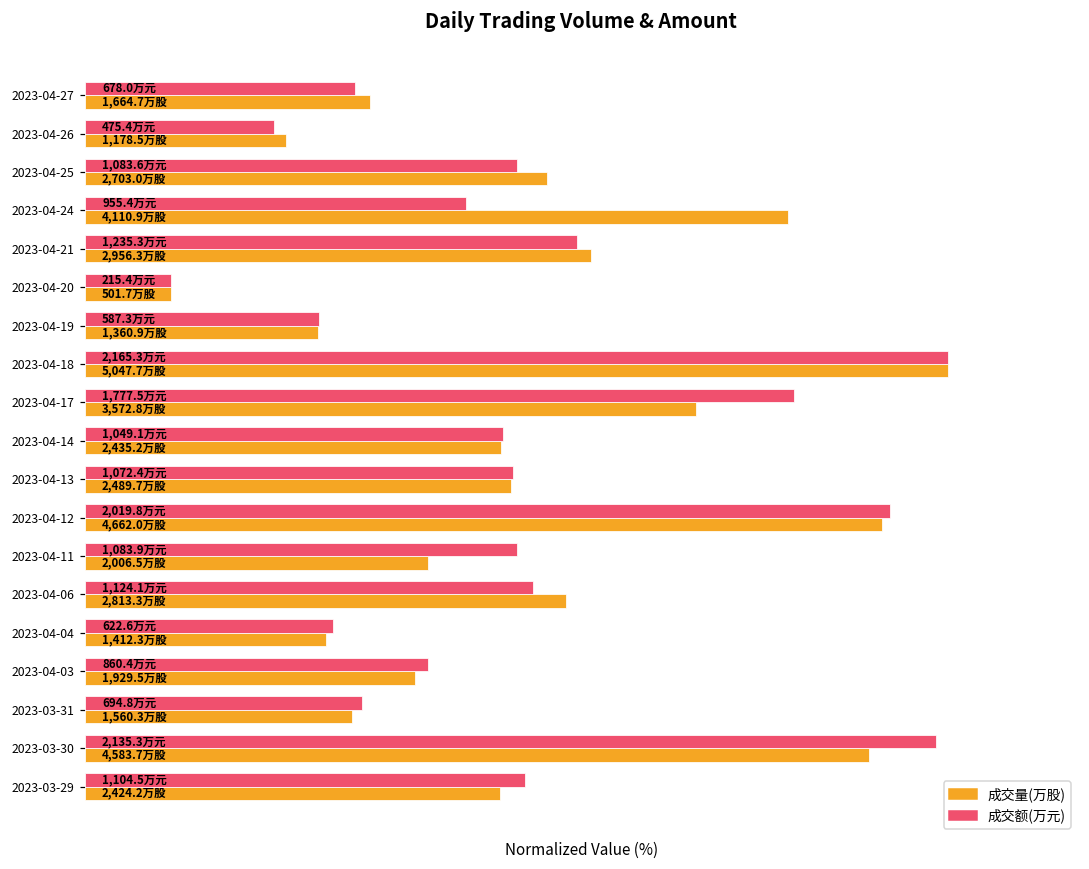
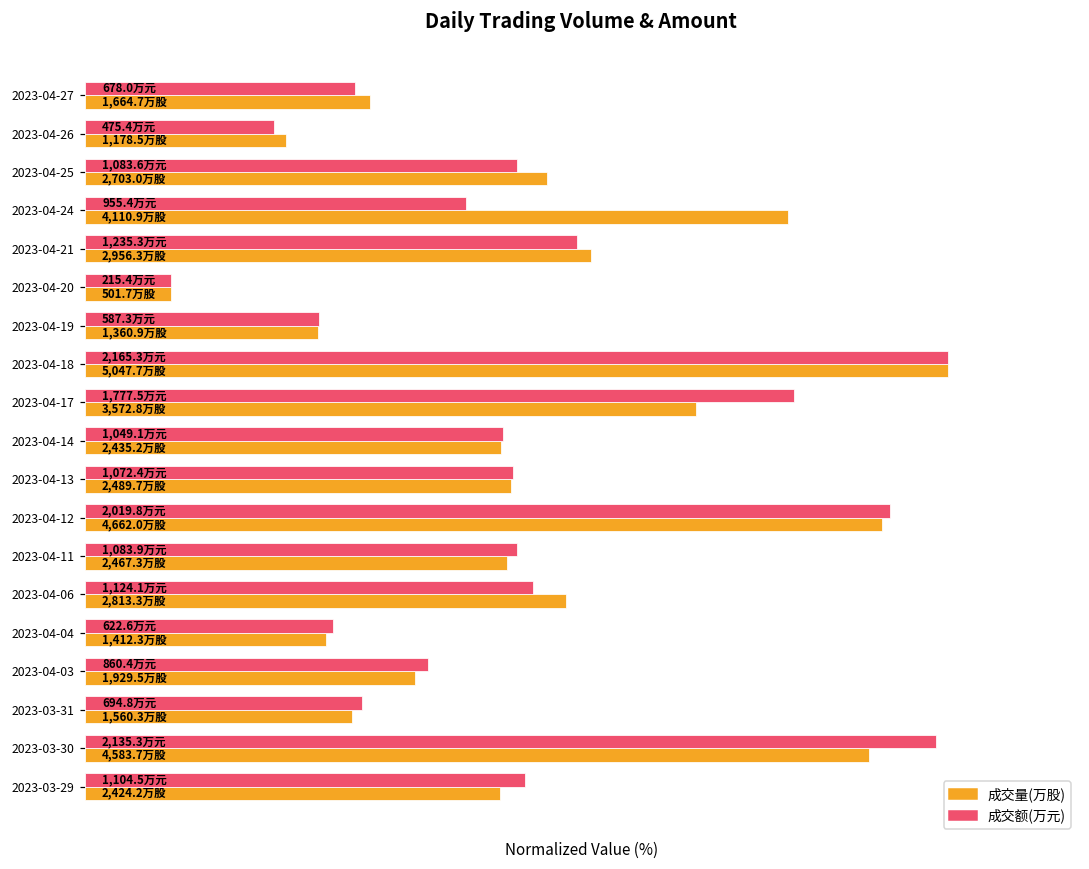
成交量(万股), 2023-04-11: 2,006.5 -> 2,467.3
